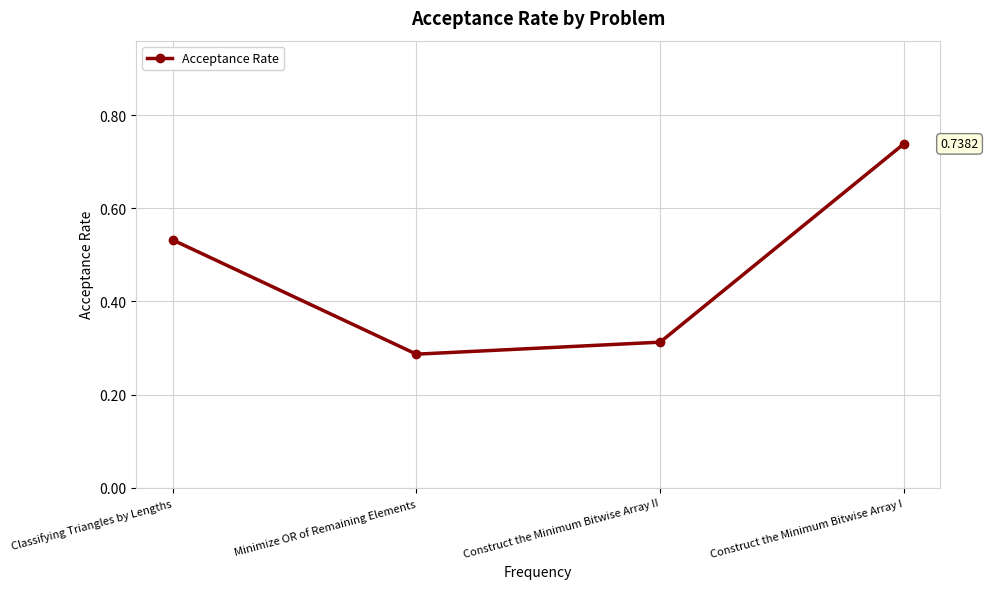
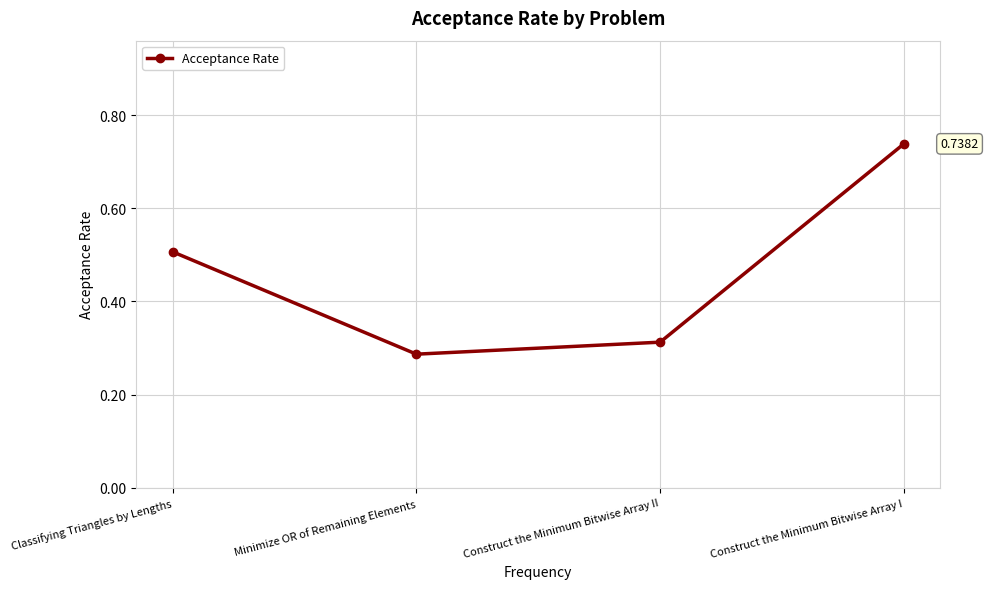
Classifying Triangles by Lengths: 0.53 -> 0.51
